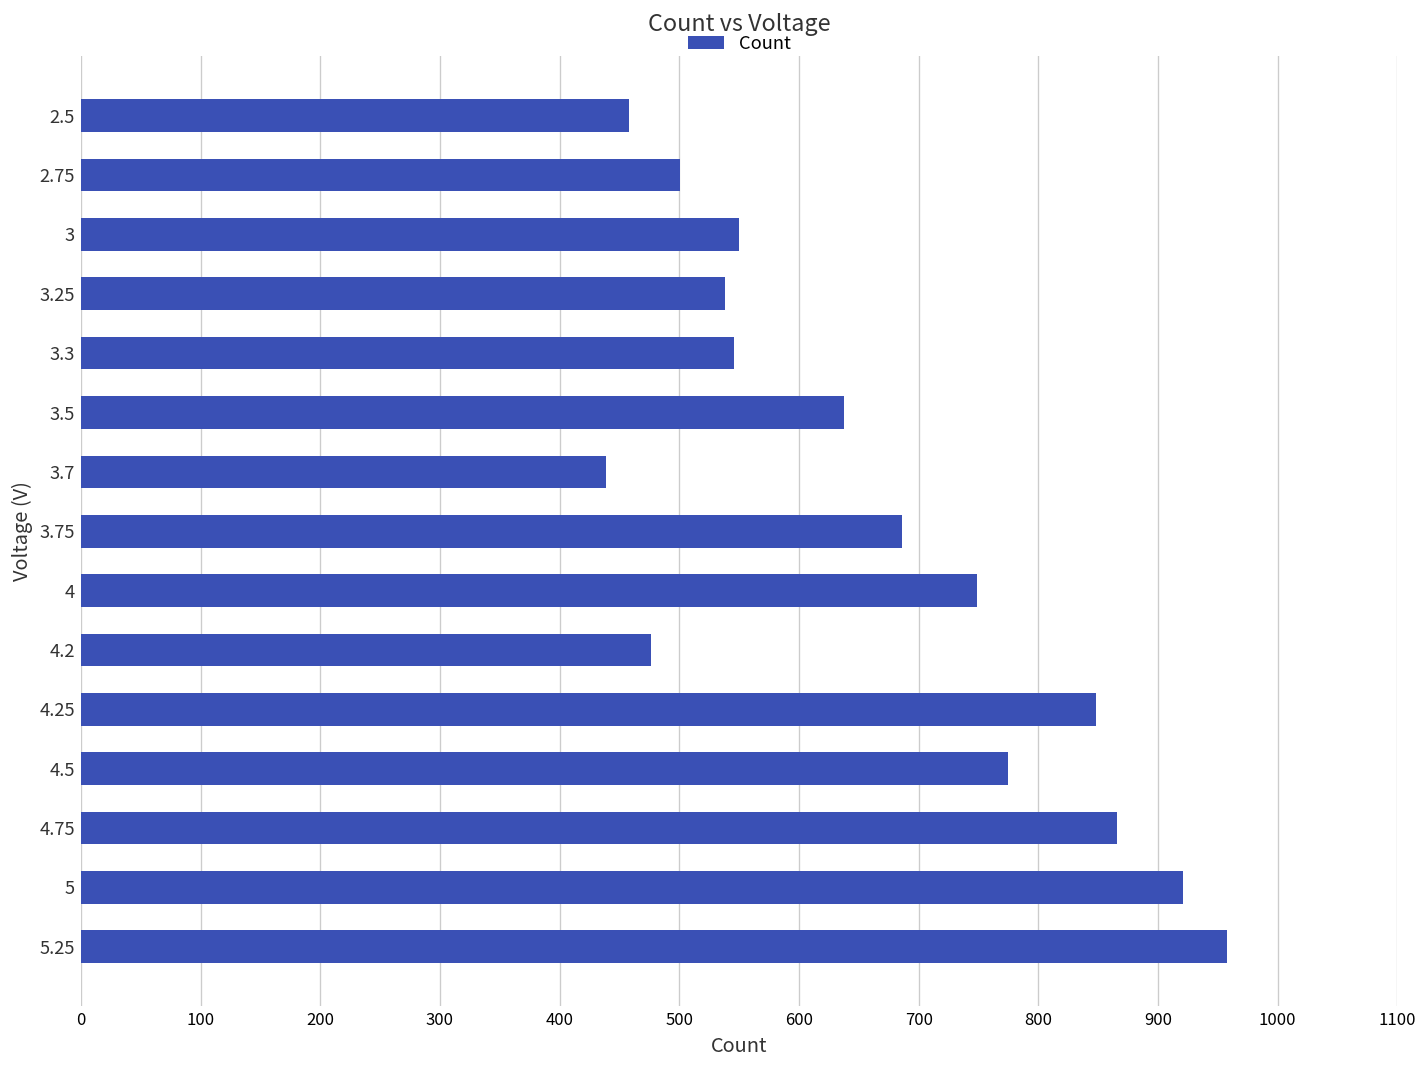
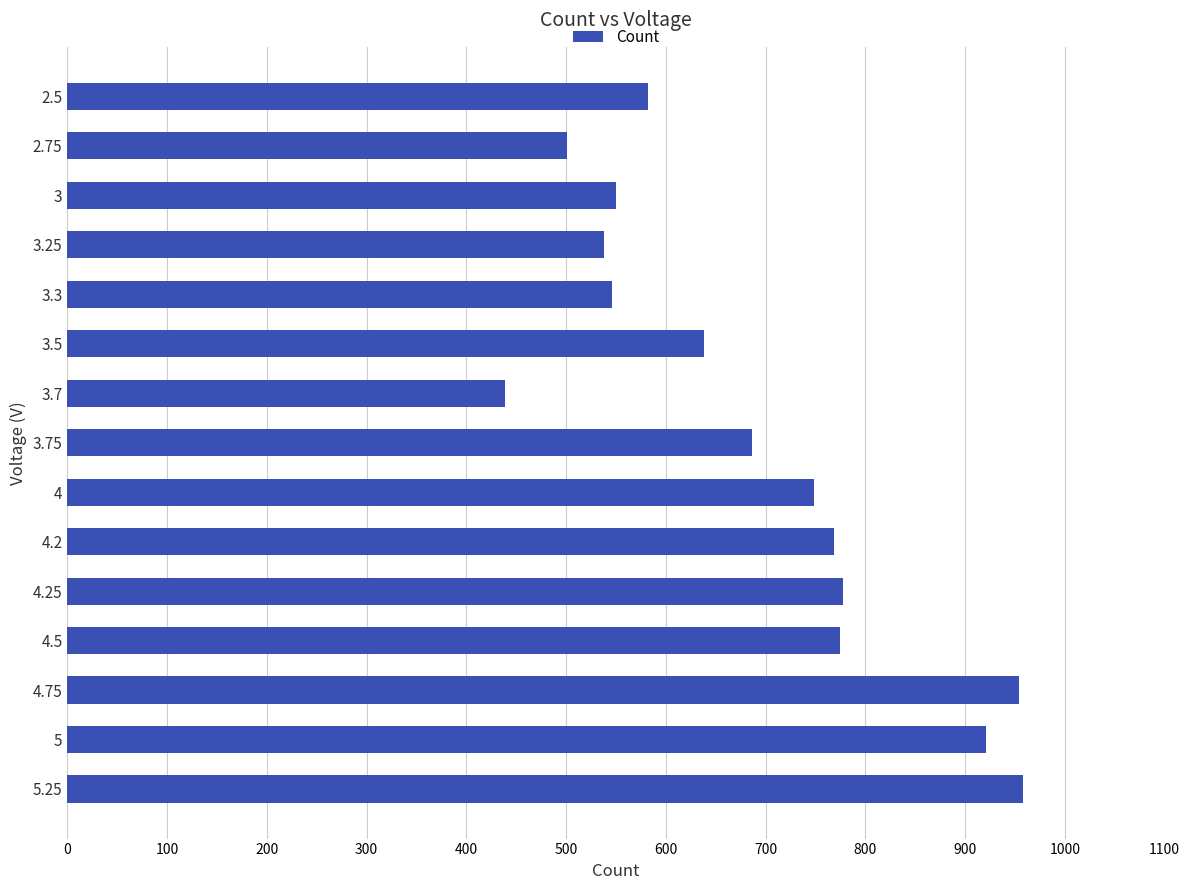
2.5: 460 -> 580
4.2: 480 -> 770
4.25: 850 -> 780
4.75: 870 -> 950
